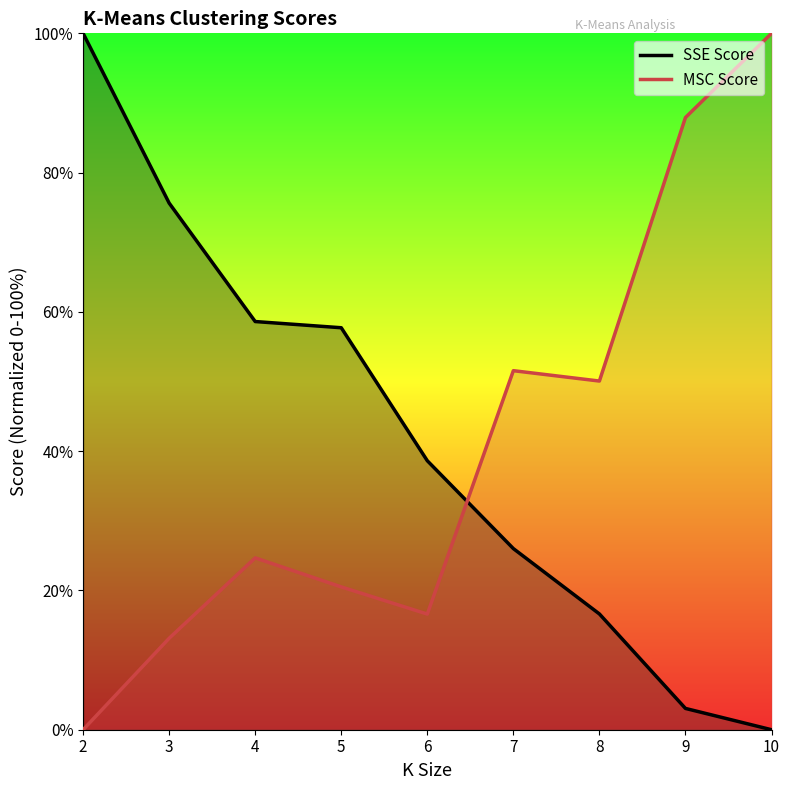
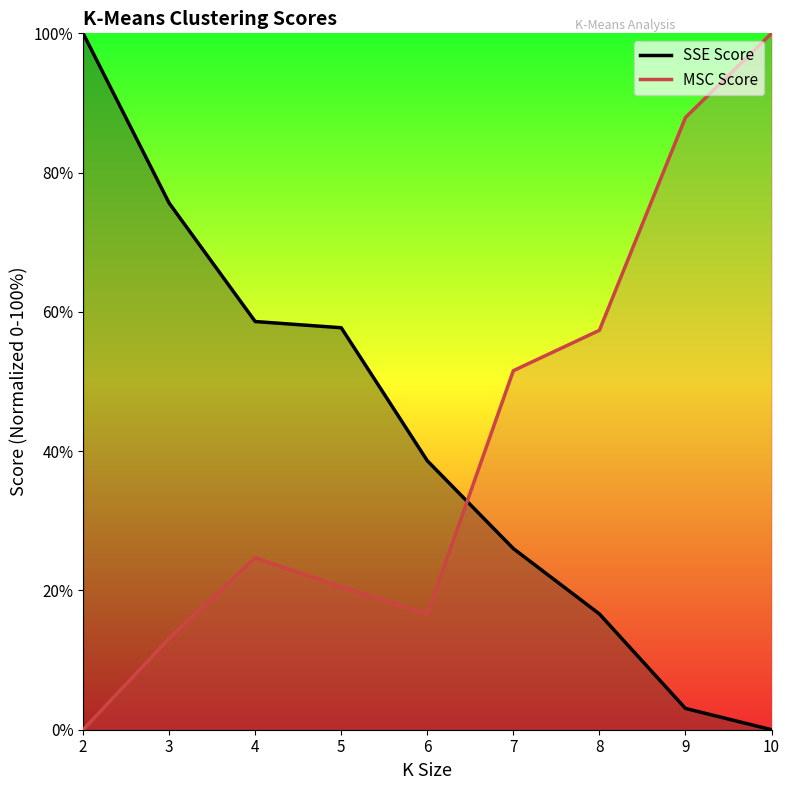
MSC Score, 8: 50% -> 57%
